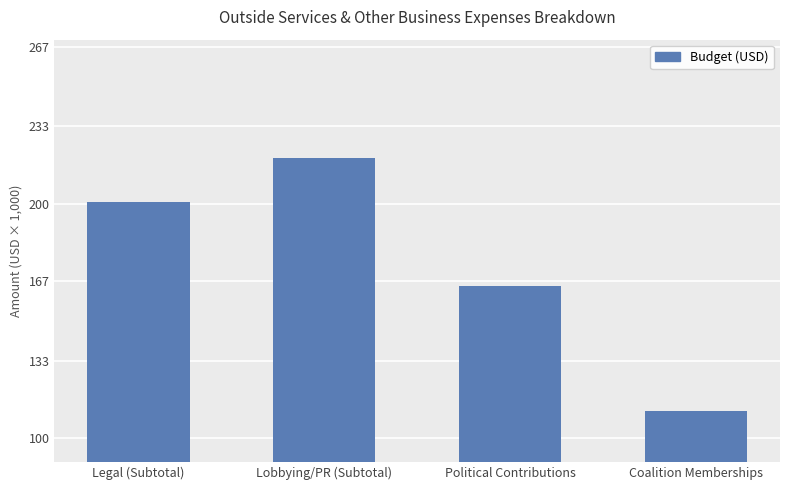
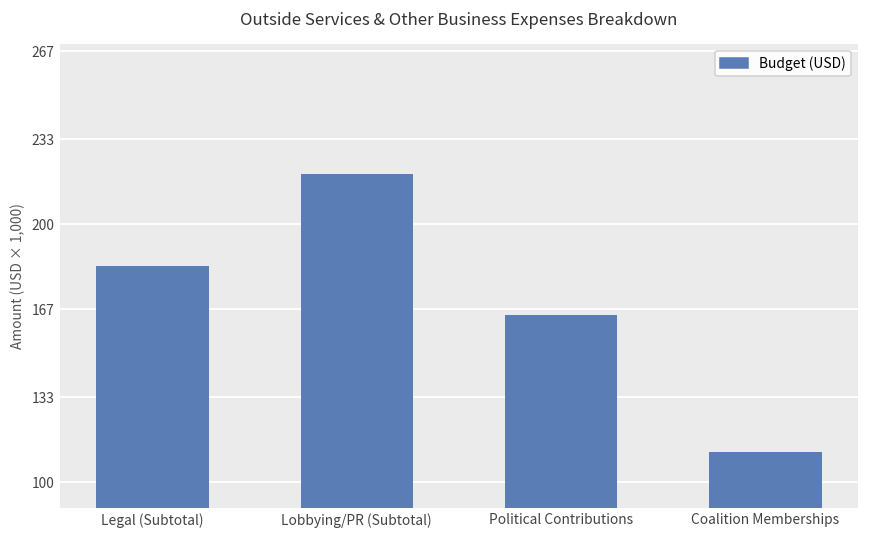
Legal (Subtotal): 201 -> 184
